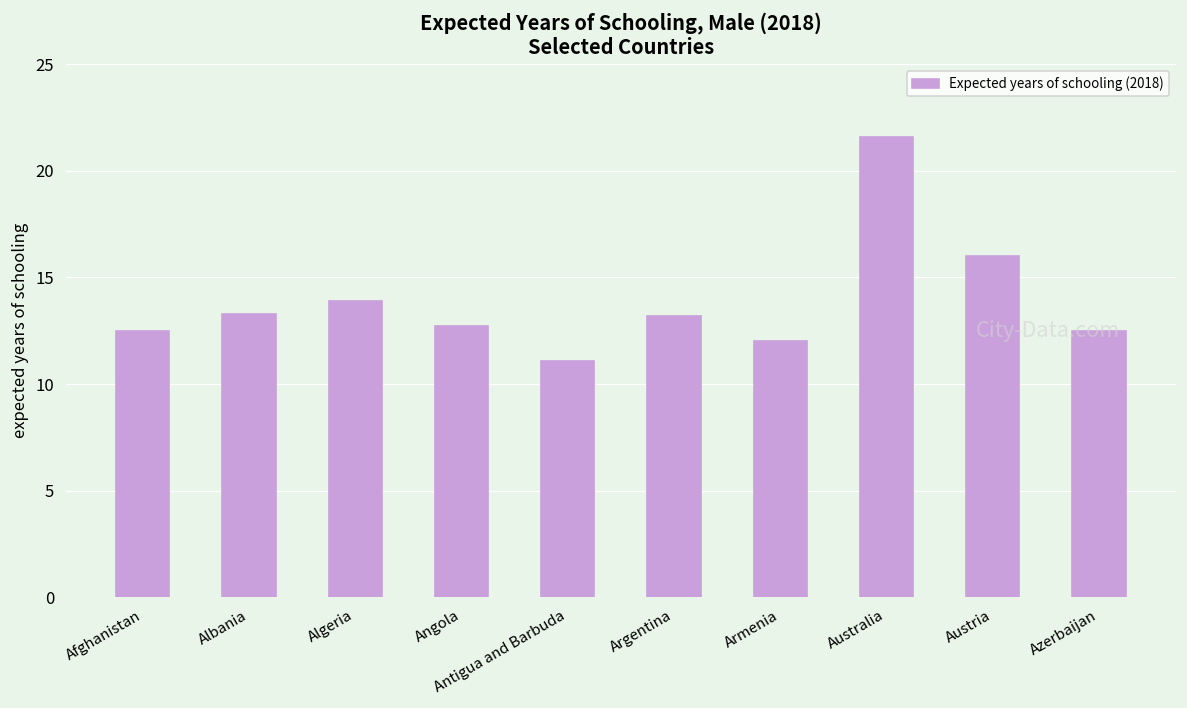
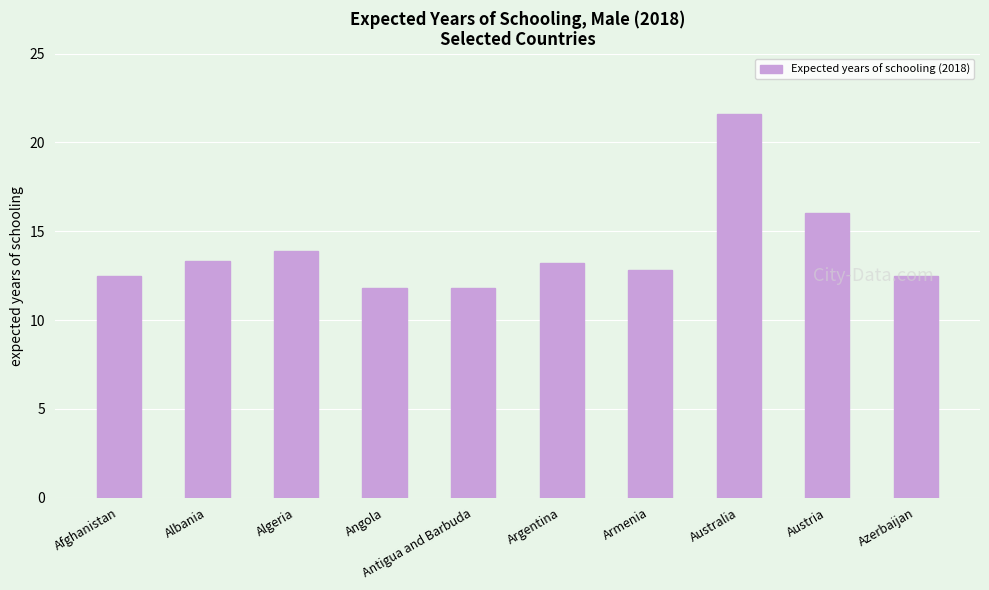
Angola: 12.7 -> 11.8
Antigua and Barbuda: 11.1 -> 11.8
Armenia: 12.0 -> 12.8
